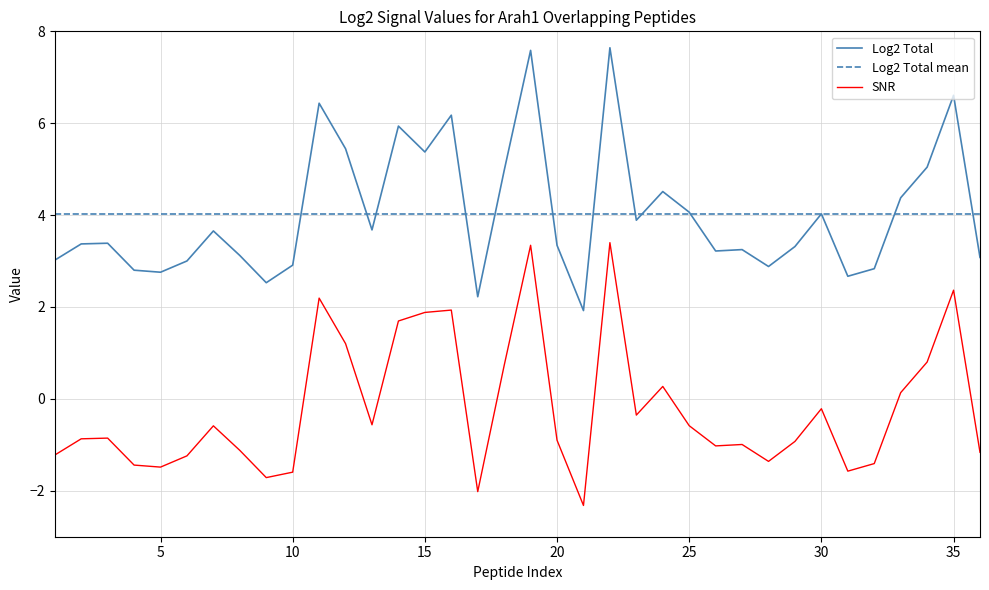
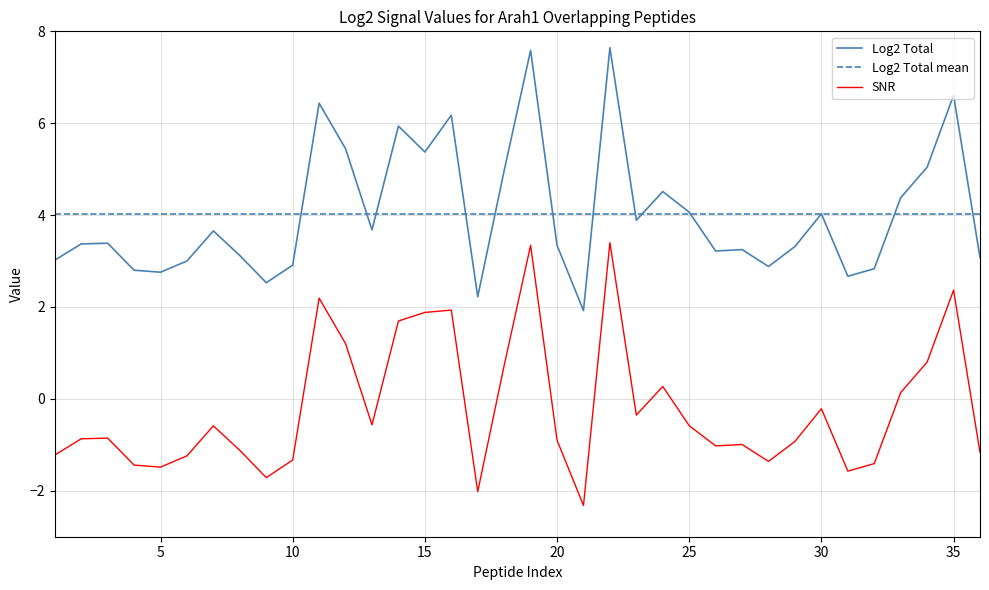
SNR, 10: -1.6 -> -1.3
